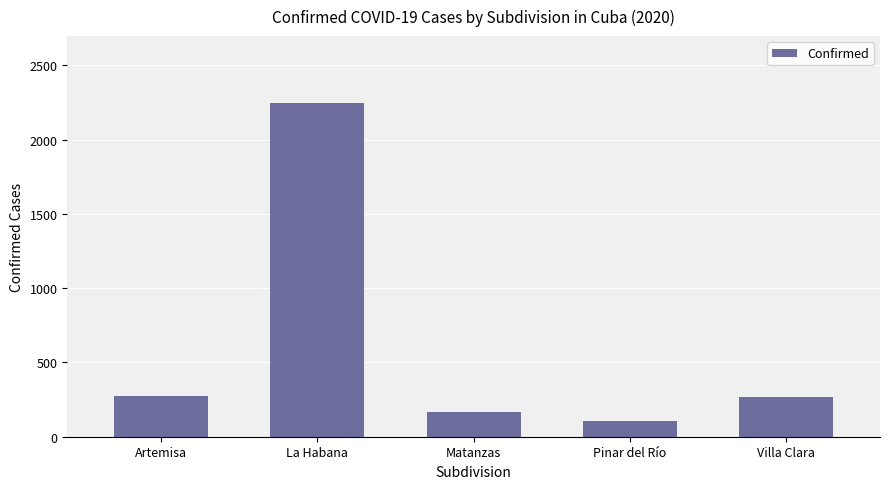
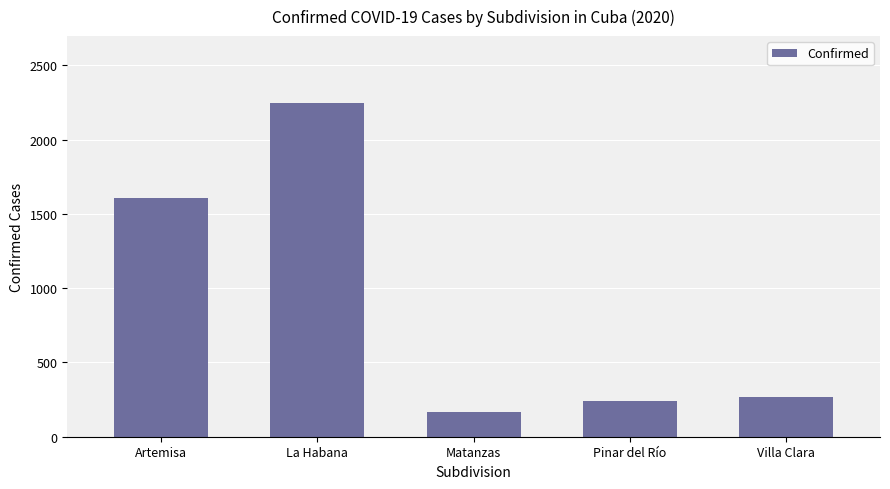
Artemisa: 270 -> 1610
Pinar del Río: 100 -> 240
